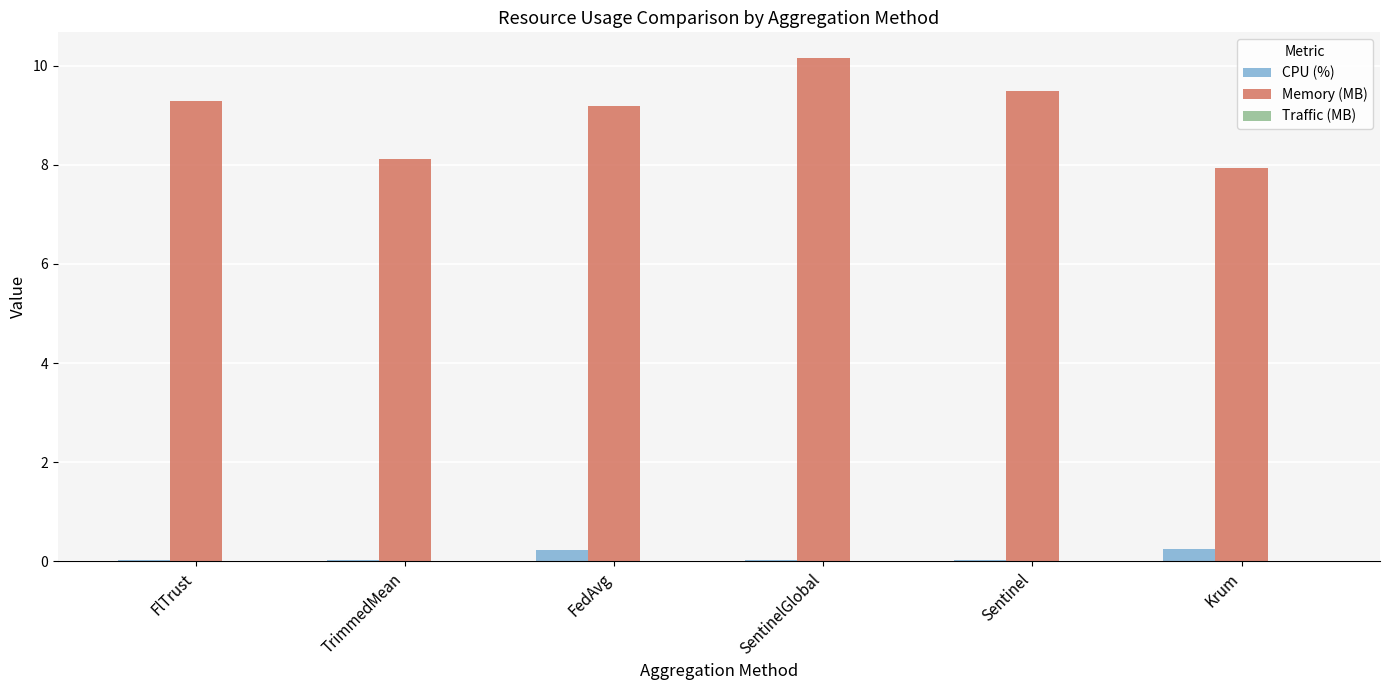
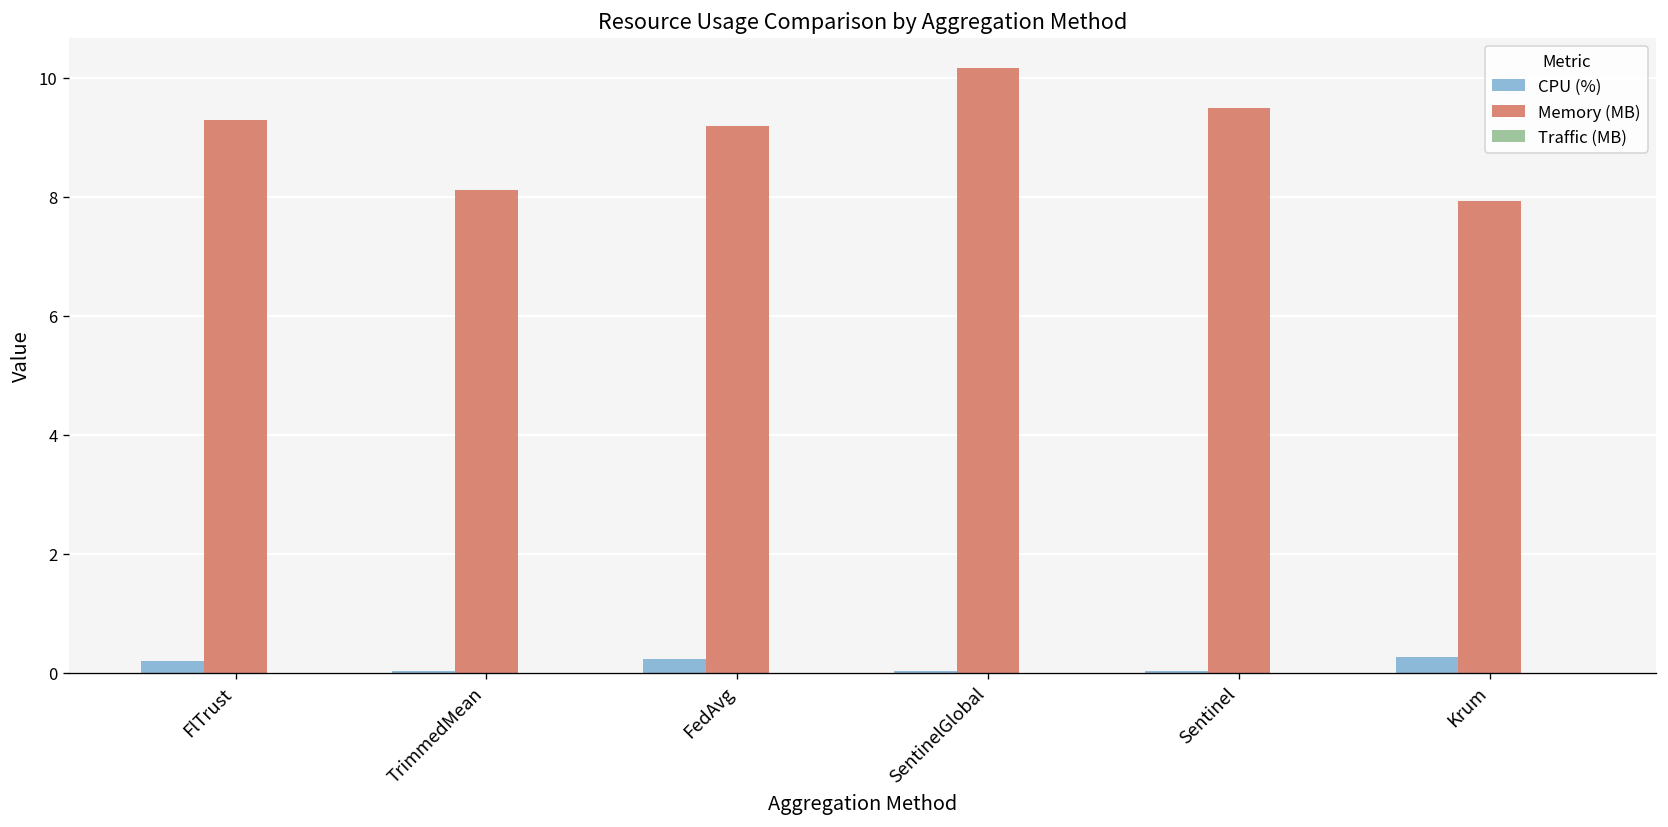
CPU (%), FlTrust: 0.0 -> 0.2
